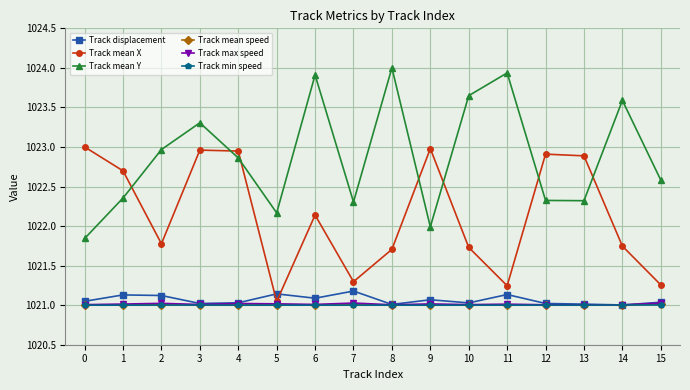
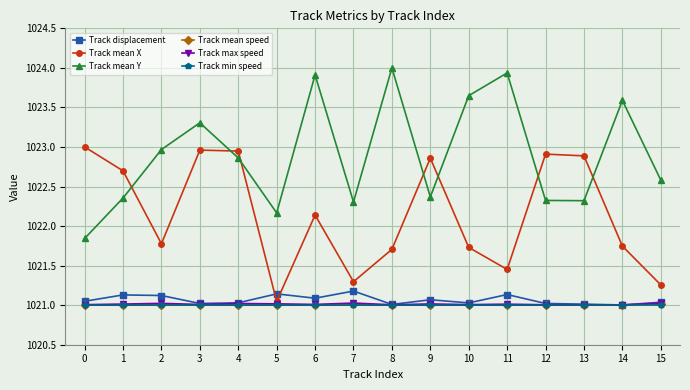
Track mean X, 9: 1023.0 -> 1022.9
Track mean Y, 9: 1022.0 -> 1022.4
Track mean X, 11: 1021.2 -> 1021.5
